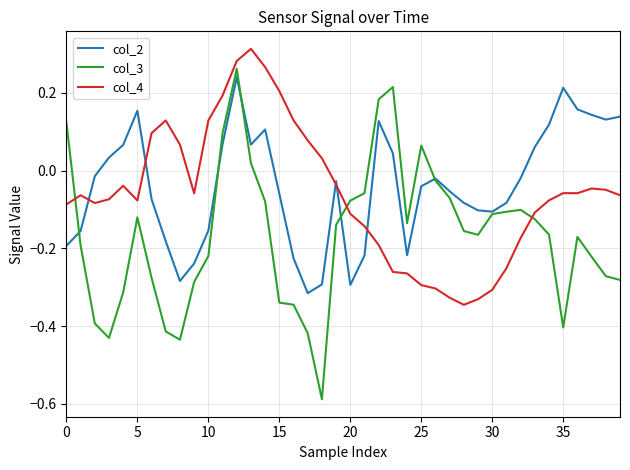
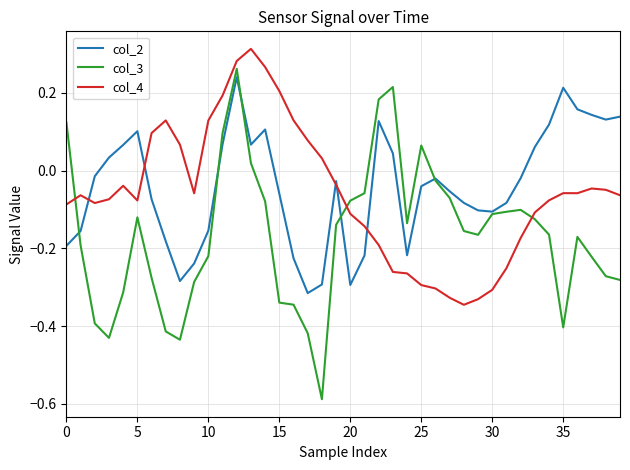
col_2, 5: 0.15 -> 0.10
